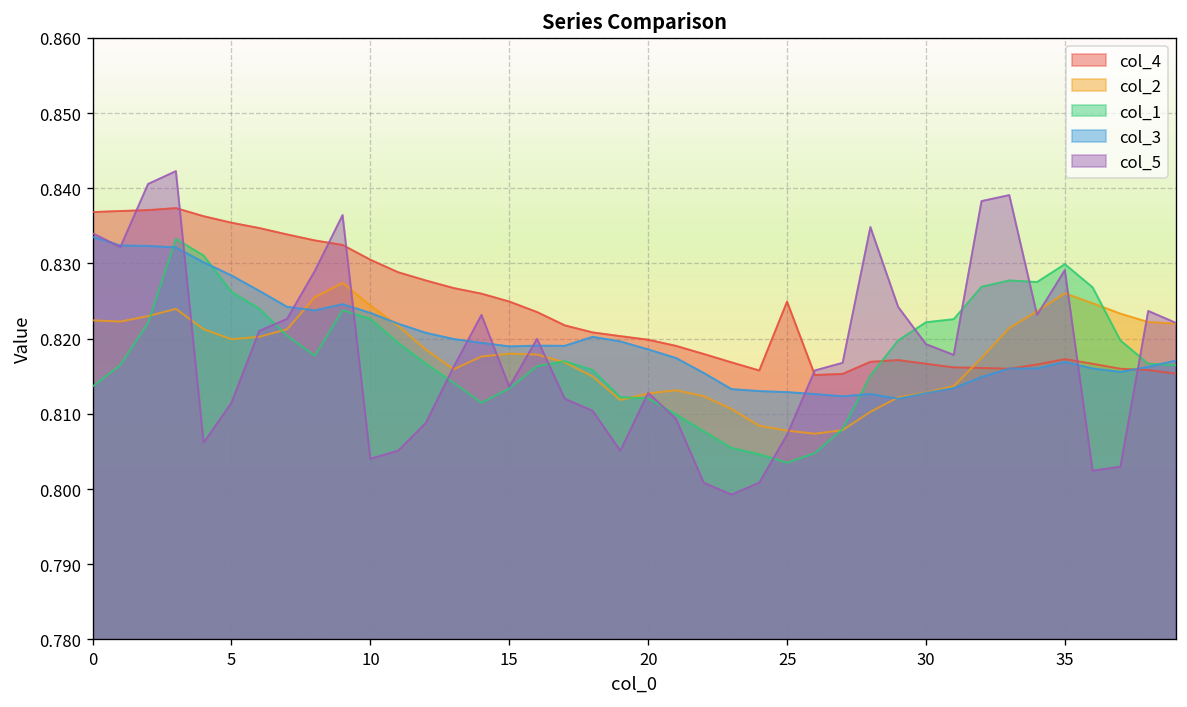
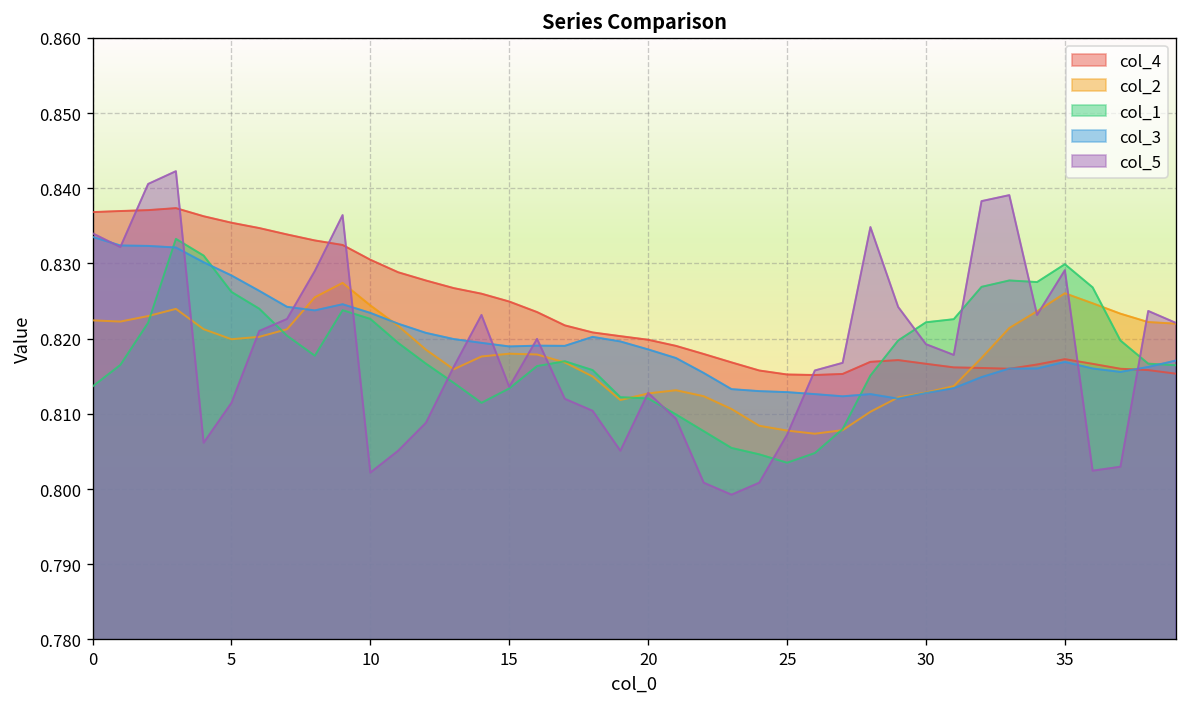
col_5, 10: 0.804 -> 0.802
col_4, 25: 0.825 -> 0.815
